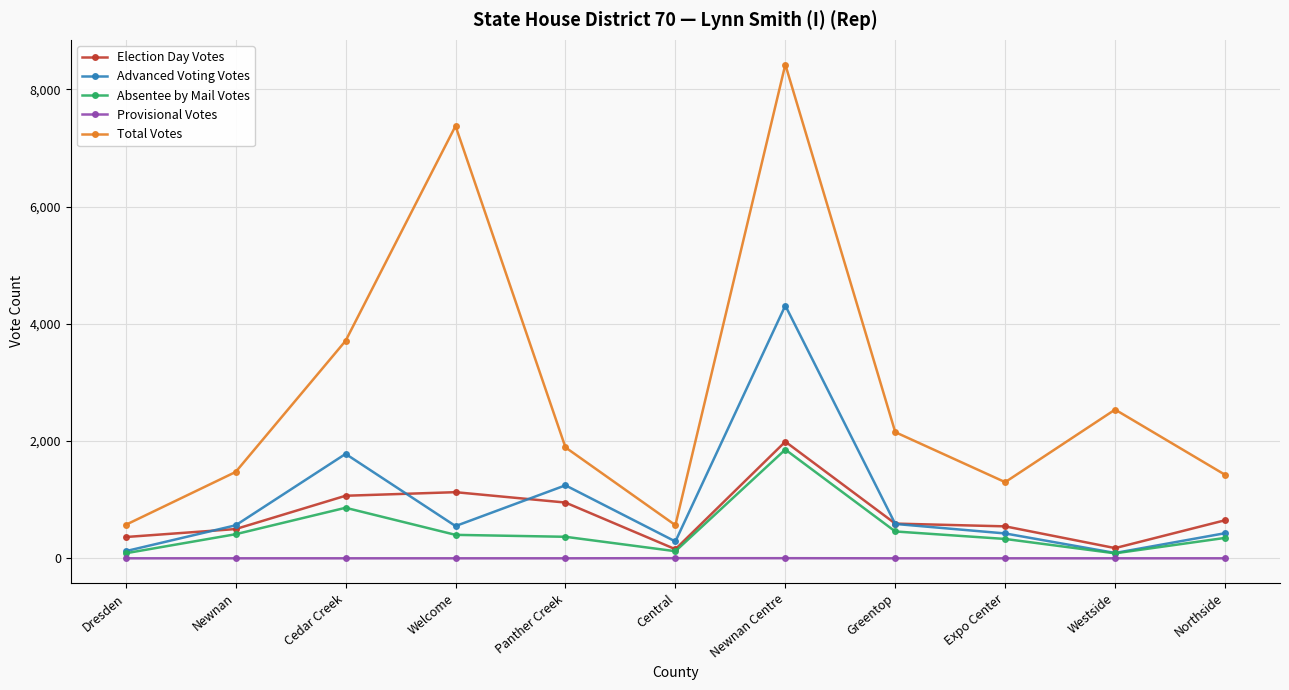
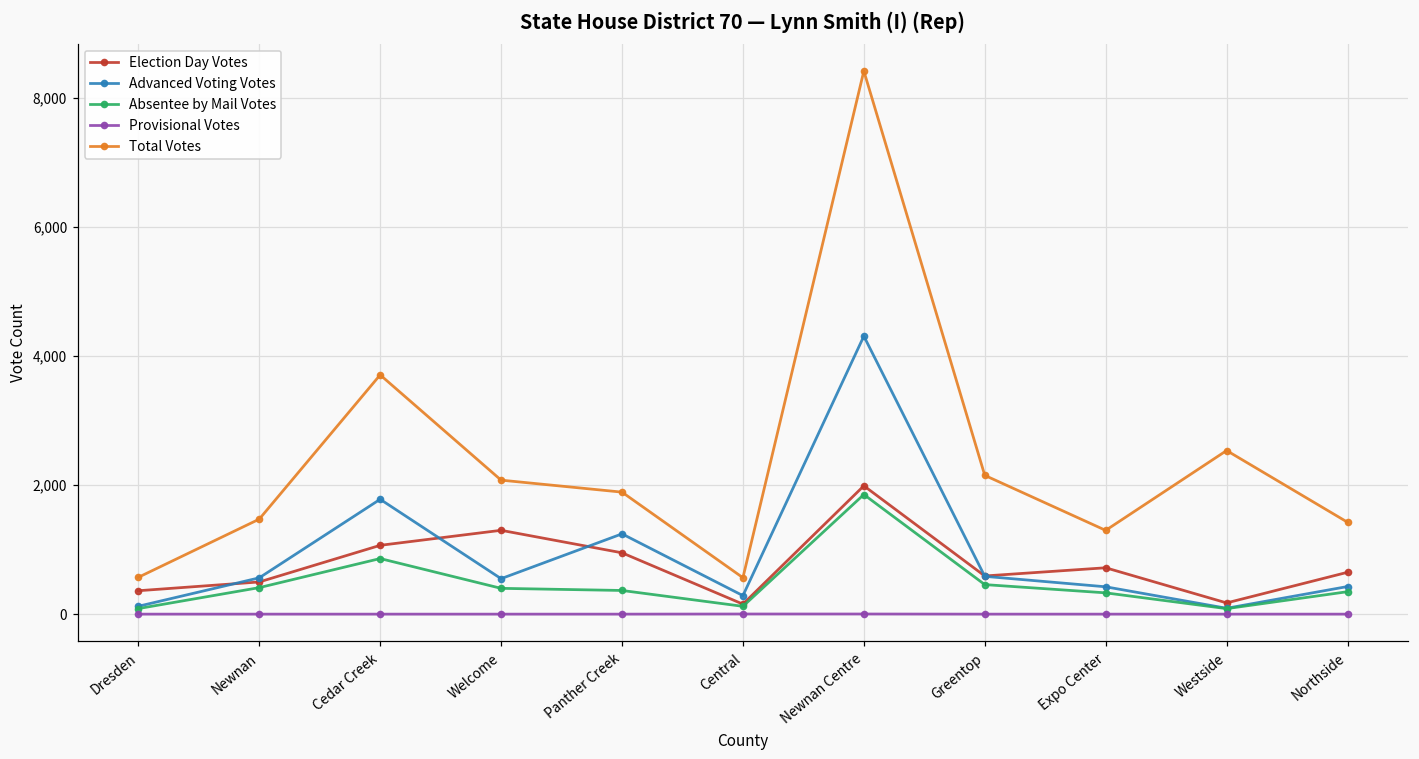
Election Day Votes, Welcome: 1,100 -> 1,300
Total Votes, Welcome: 7,400 -> 2,100
Election Day Votes, Expo Center: 500 -> 700
